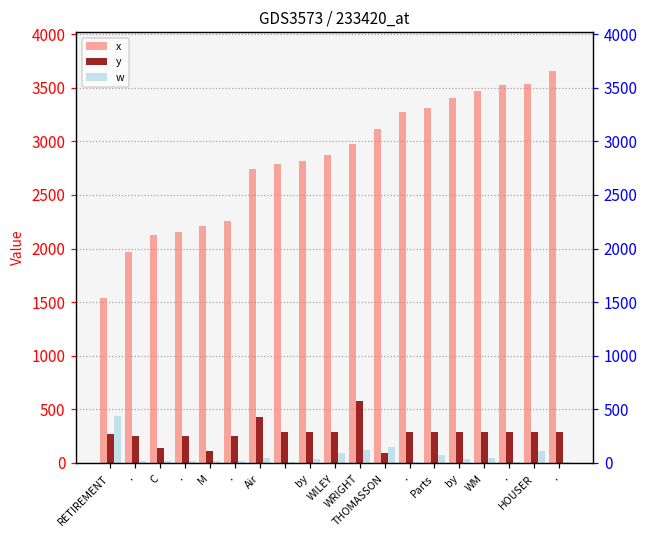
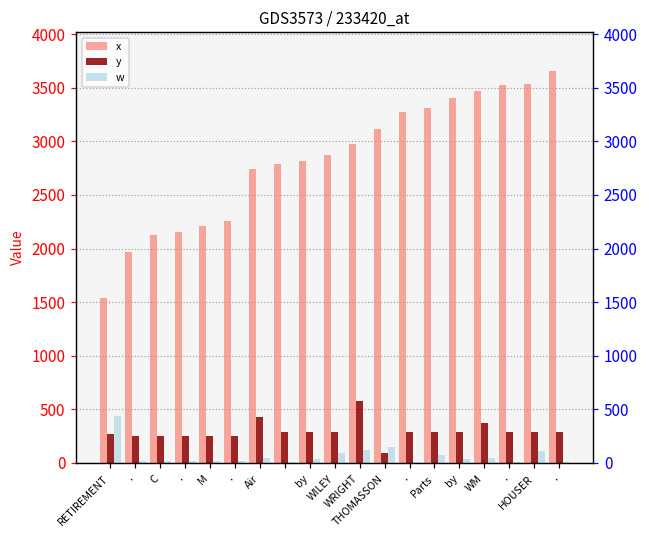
y, C: 100 -> 300
y, M: 100 -> 200
y, WM: 300 -> 400
